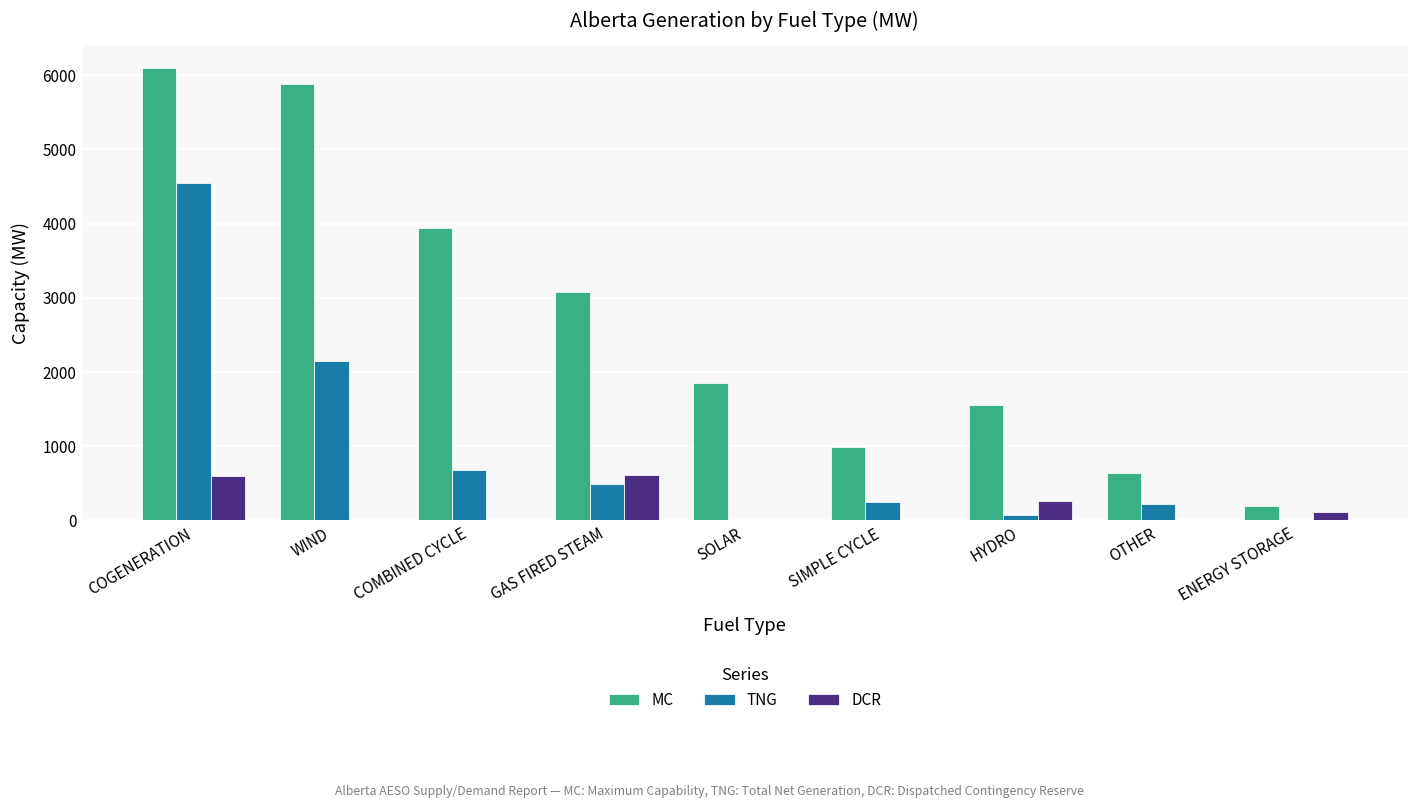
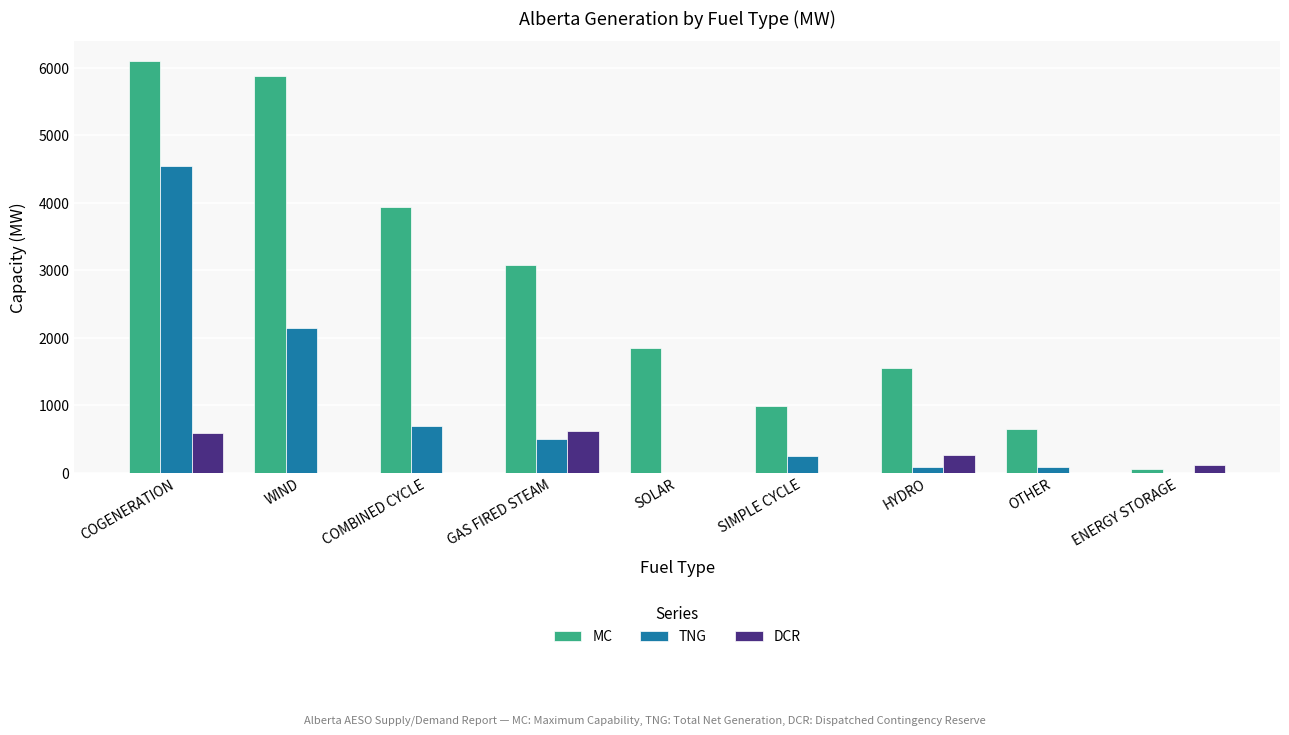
TNG, OTHER: 200 -> 100
MC, ENERGY STORAGE: 200 -> 100
